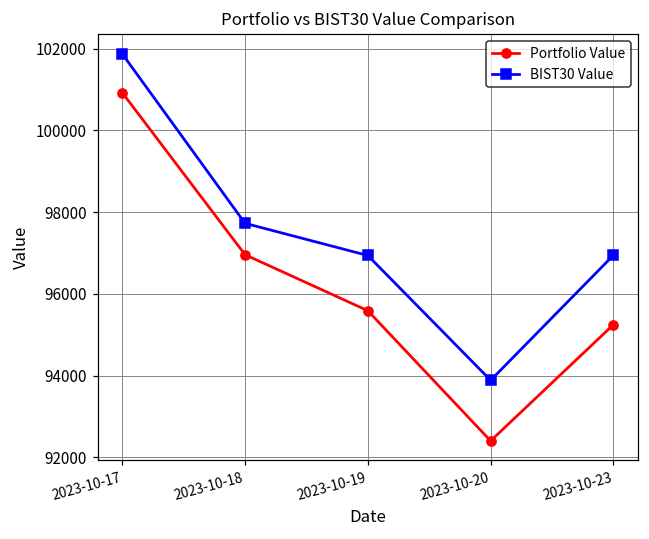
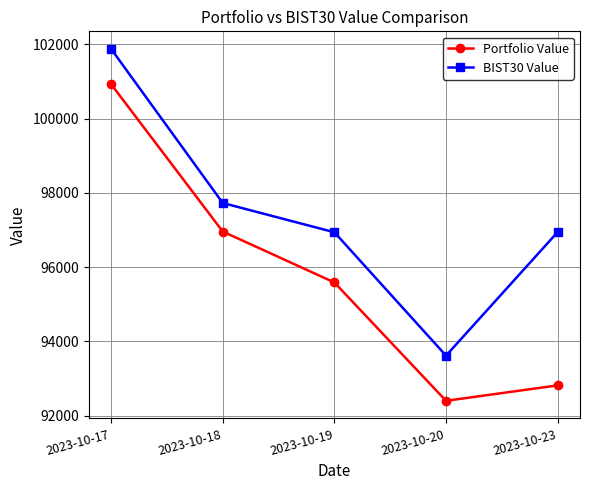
BIST30 Value, 2023-10-20: 93900 -> 93600
Portfolio Value, 2023-10-23: 95200 -> 92800
